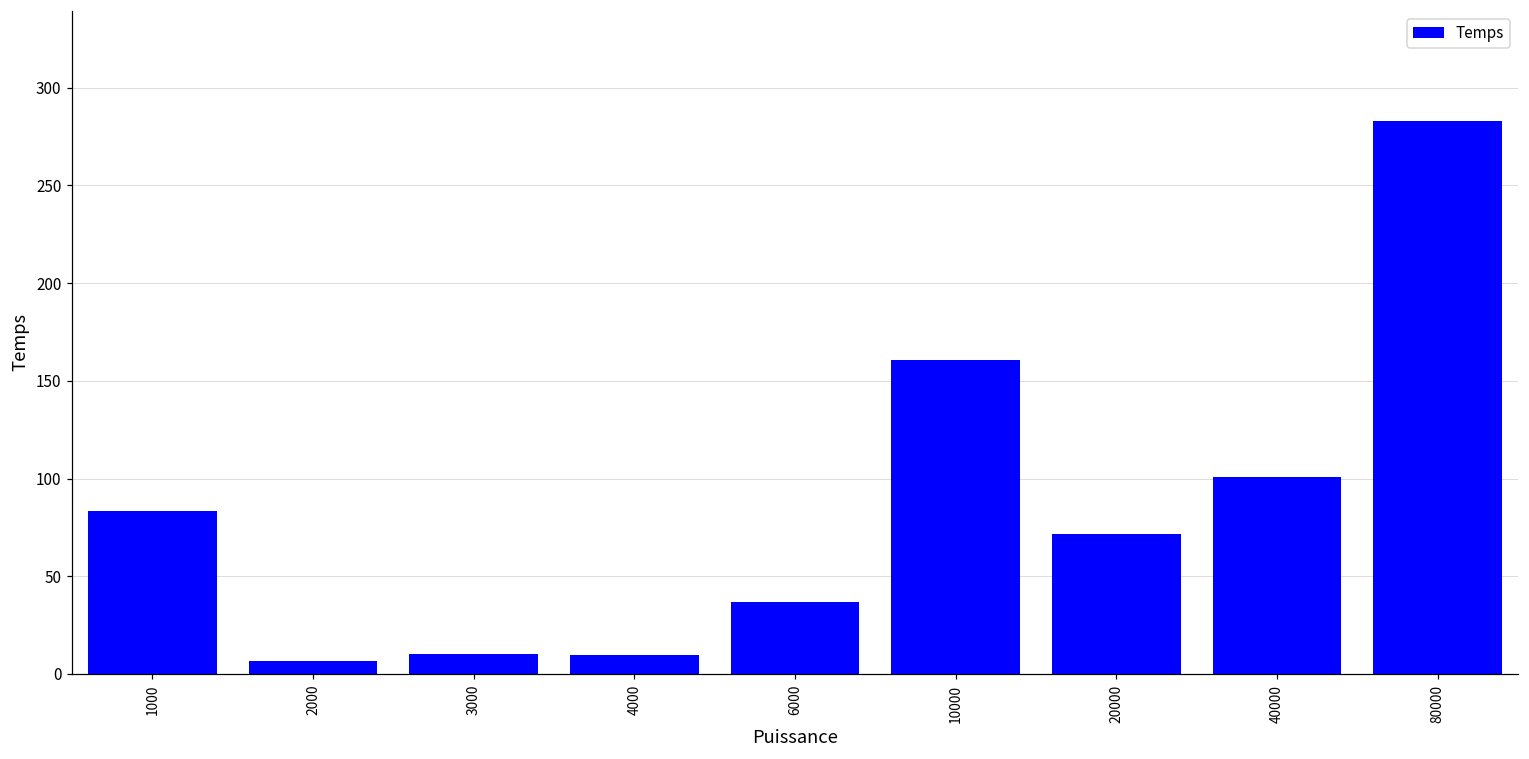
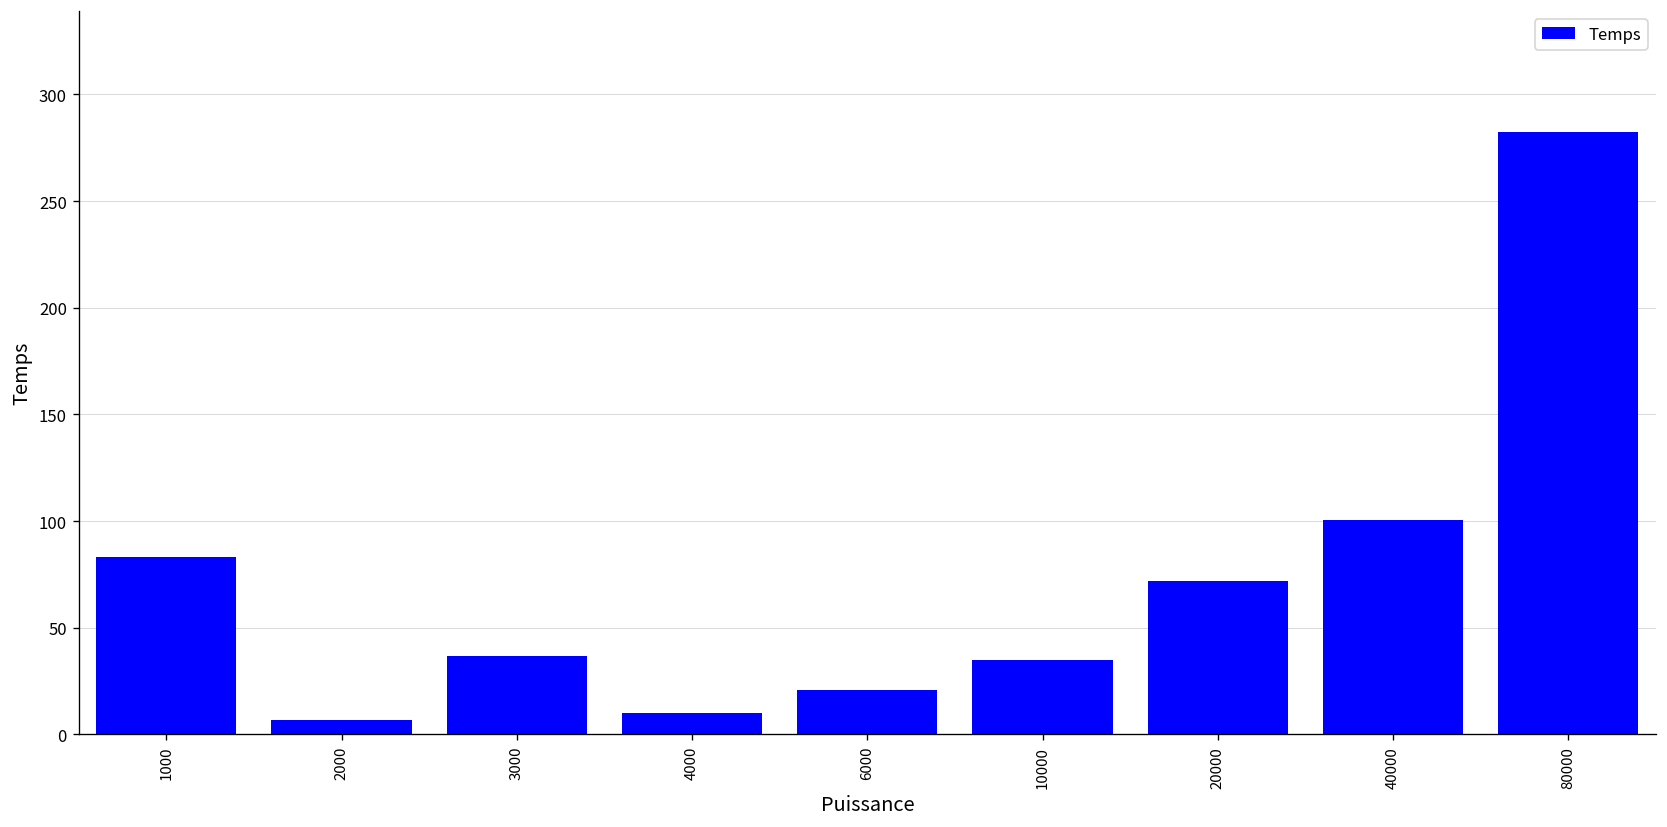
3000: 10 -> 37
6000: 37 -> 21
10000: 161 -> 35
